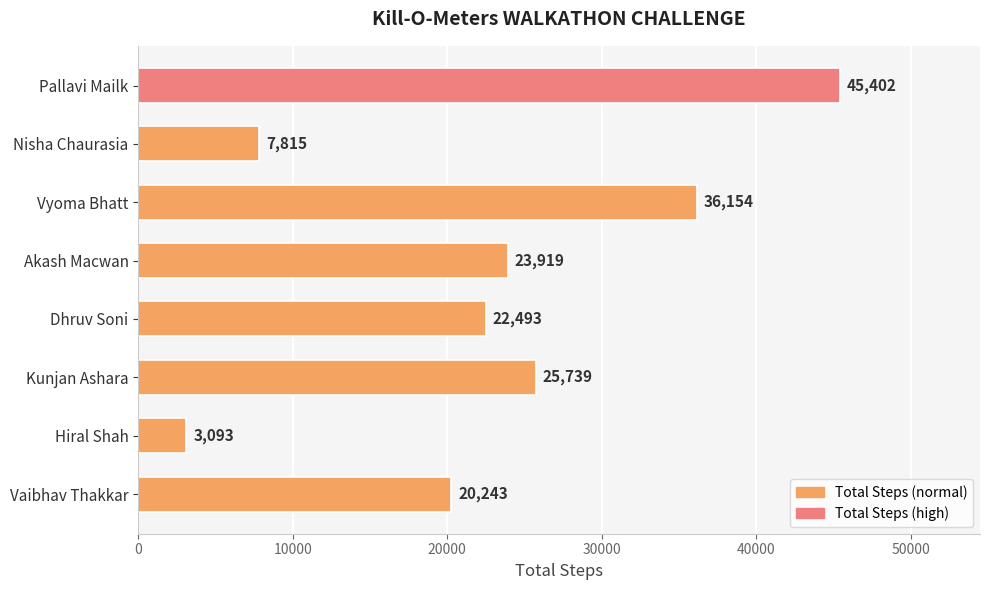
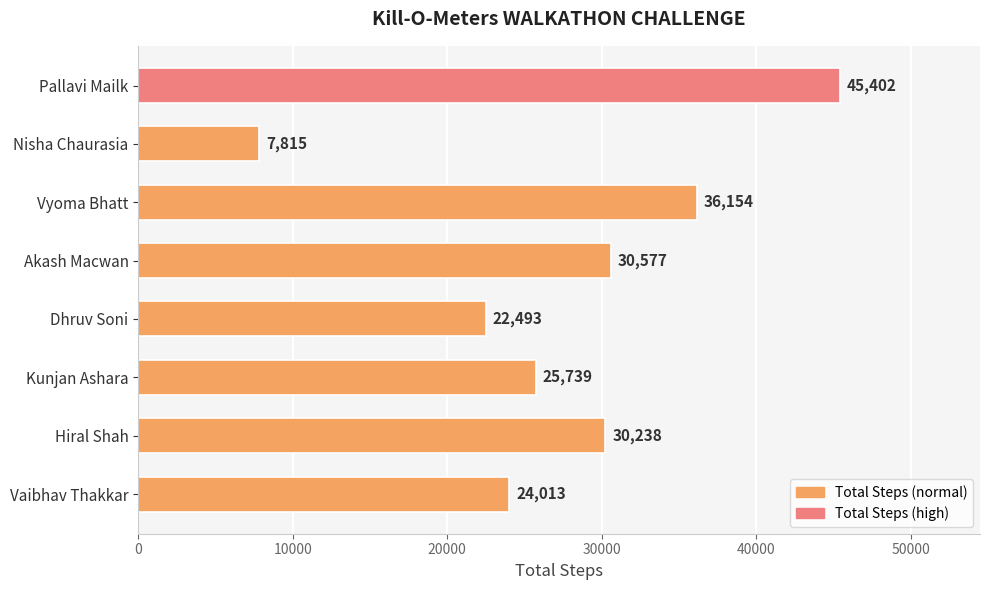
Akash Macwan: 23,919 -> 30,577
Hiral Shah: 3,093 -> 30,238
Vaibhav Thakkar: 20,243 -> 24,013
